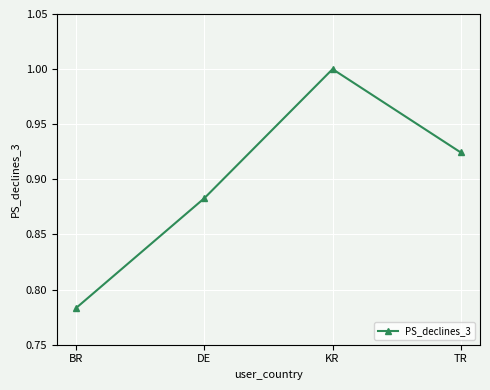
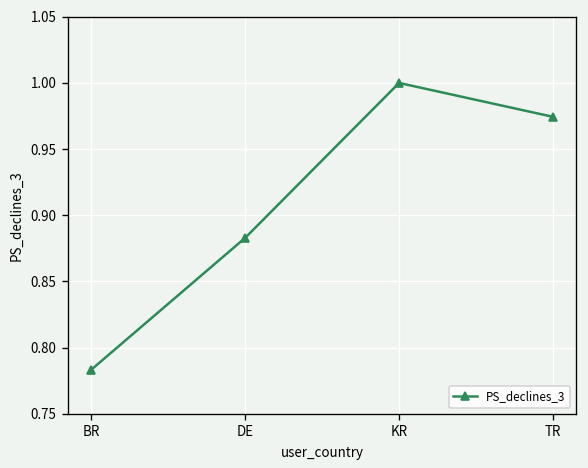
TR: 0.924 -> 0.974
